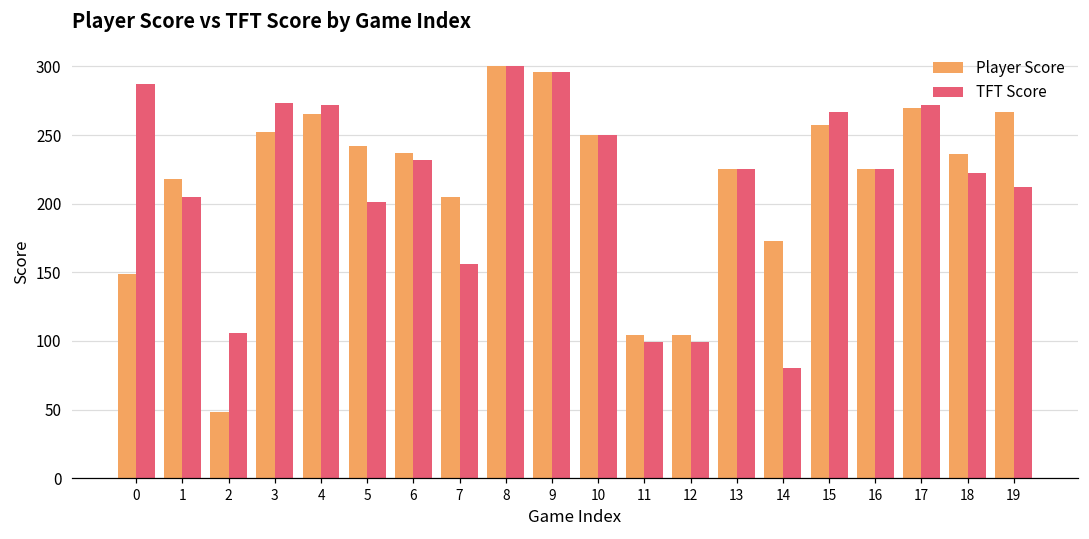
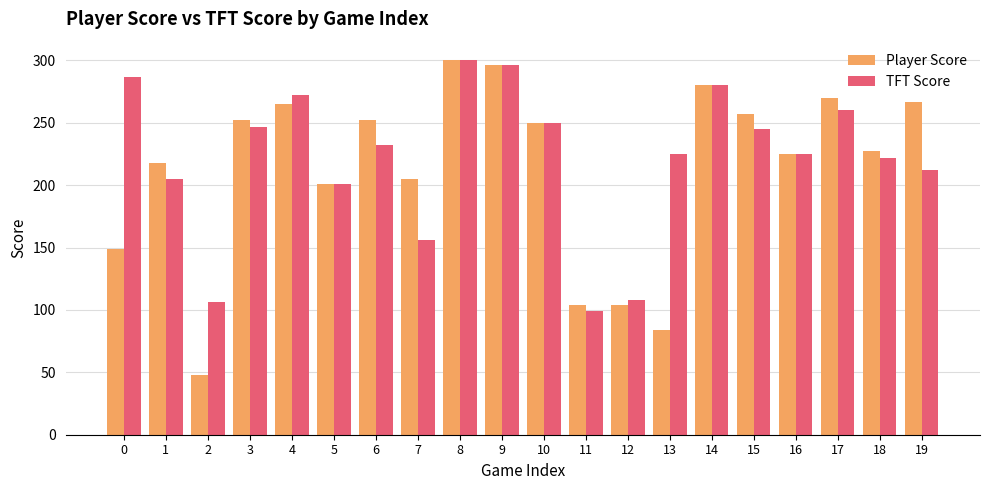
TFT Score, 3: 273 -> 247
Player Score, 5: 242 -> 201
Player Score, 6: 237 -> 252
TFT Score, 12: 99 -> 108
Player Score, 13: 225 -> 84
Player Score, 14: 173 -> 280
TFT Score, 14: 80 -> 280
TFT Score, 15: 267 -> 245
TFT Score, 17: 272 -> 260
Player Score, 18: 236 -> 227
